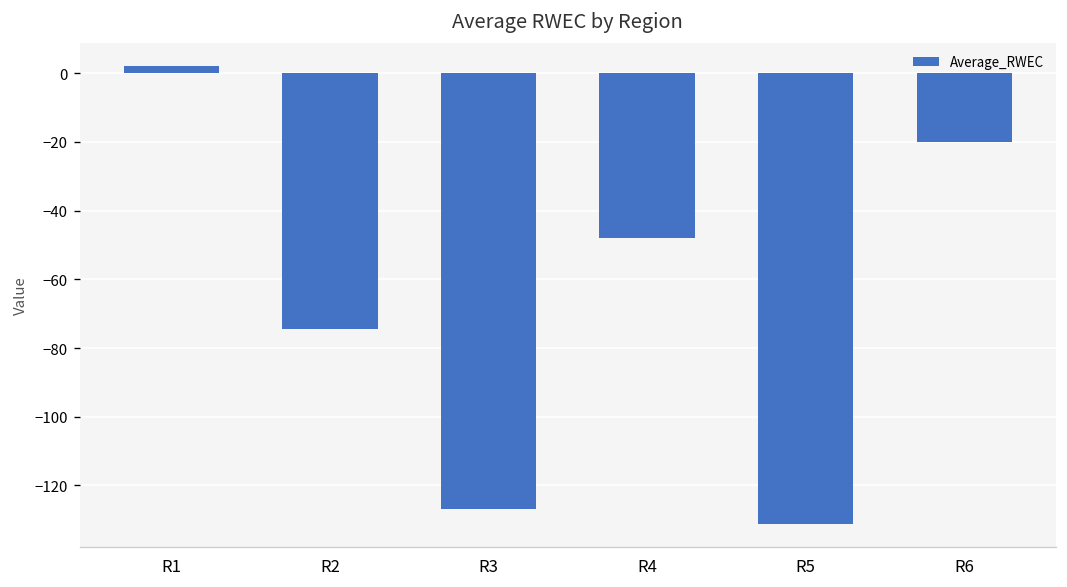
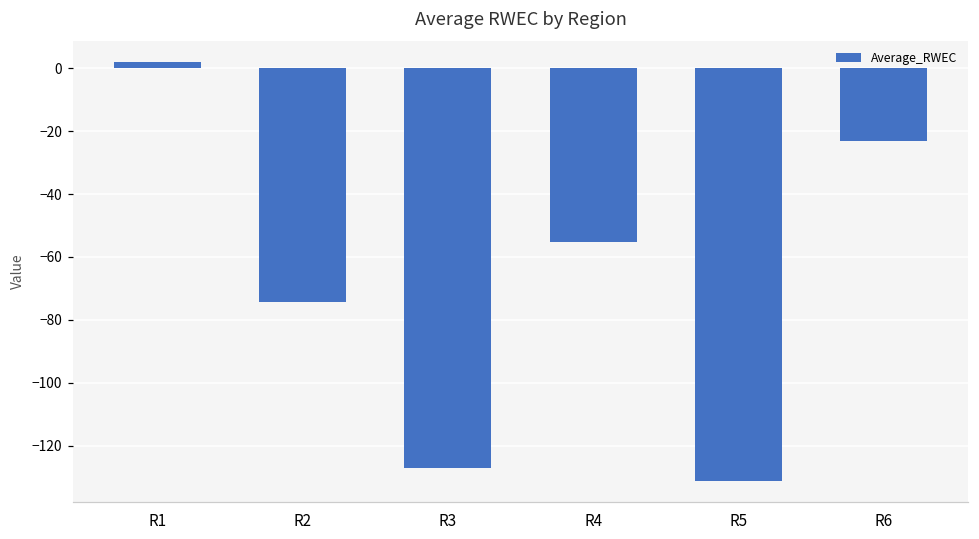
R4: -48 -> -55
R6: -20 -> -23
